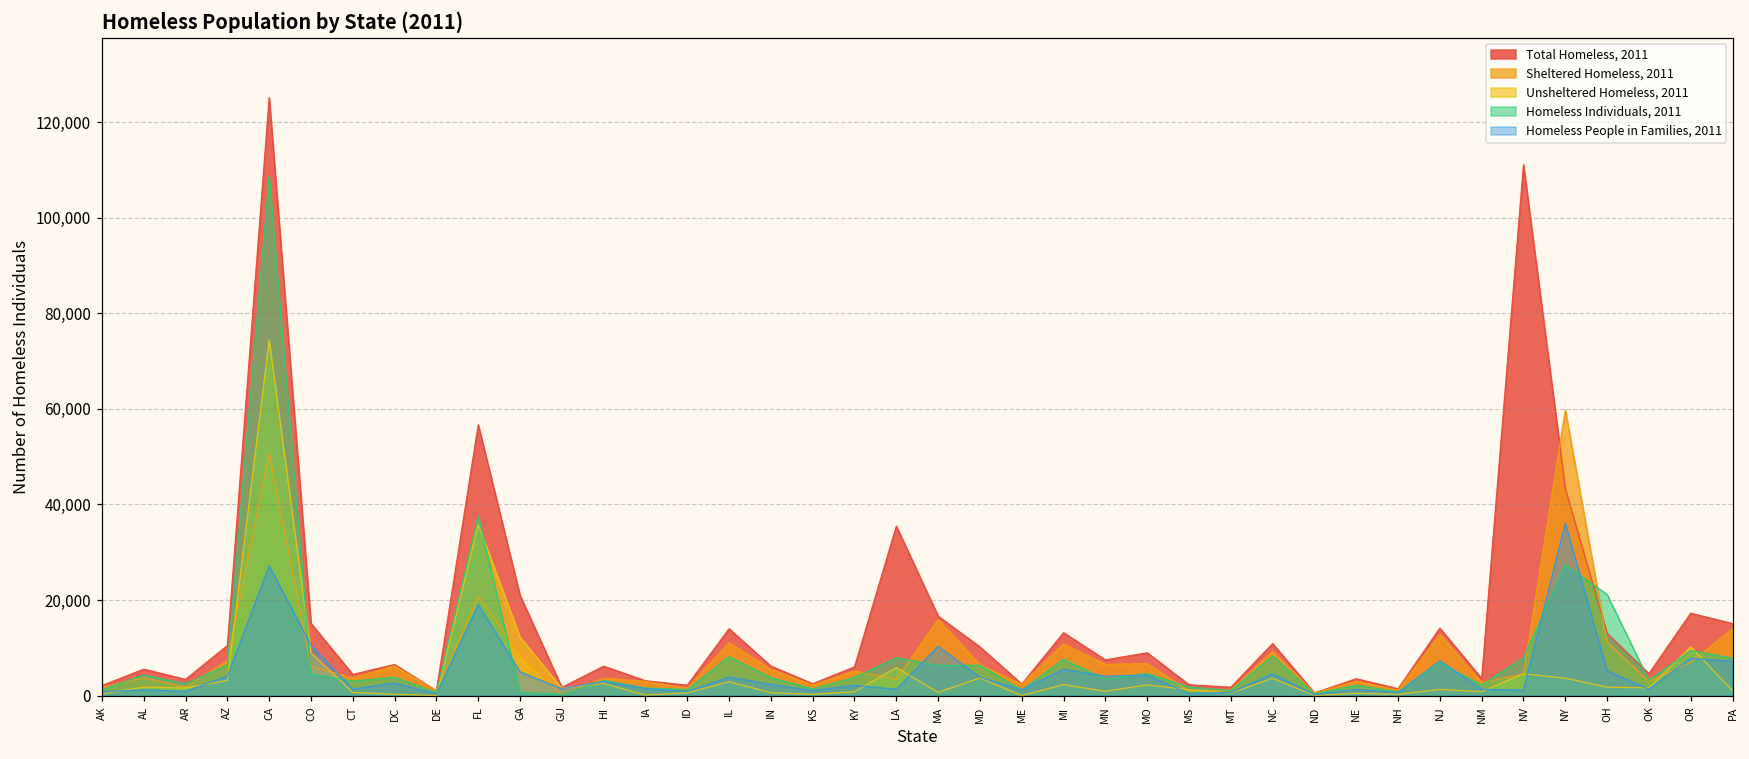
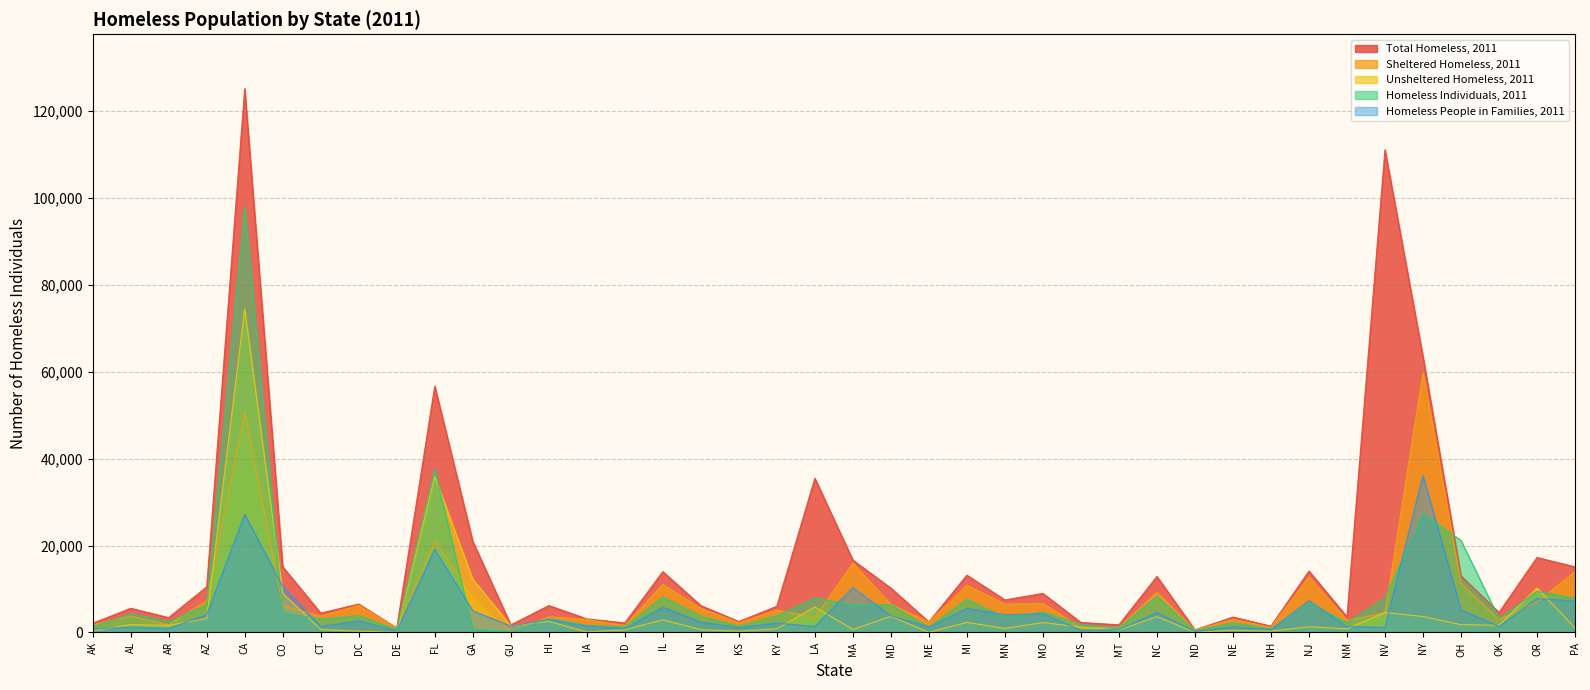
Homeless Individuals, 2011, CA: 109,000 -> 98,000
Homeless People in Families, 2011, IL: 4,000 -> 6,000
Total Homeless, 2011, NC: 11,000 -> 13,000
Total Homeless, 2011, NY: 43,000 -> 63,000
